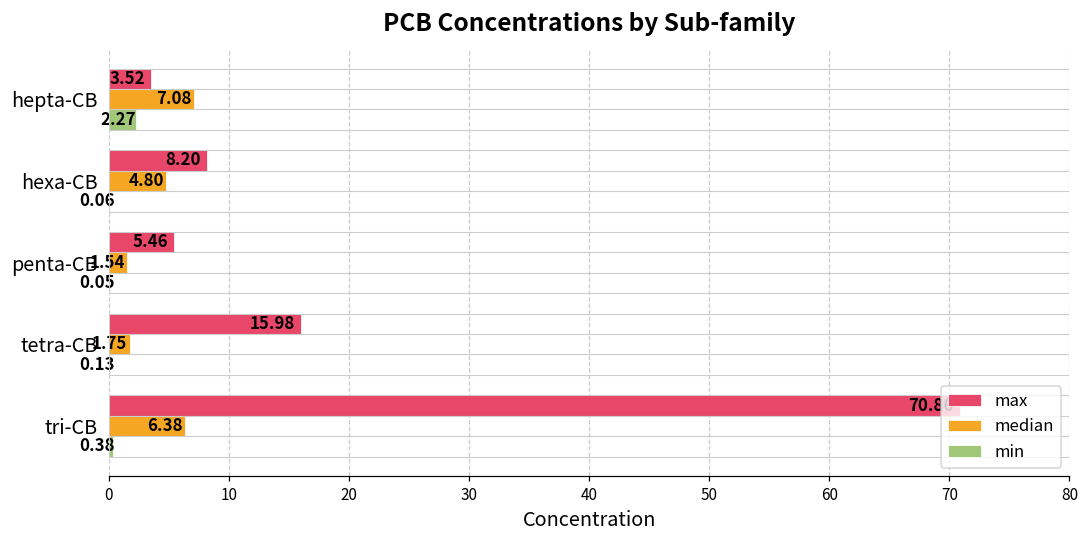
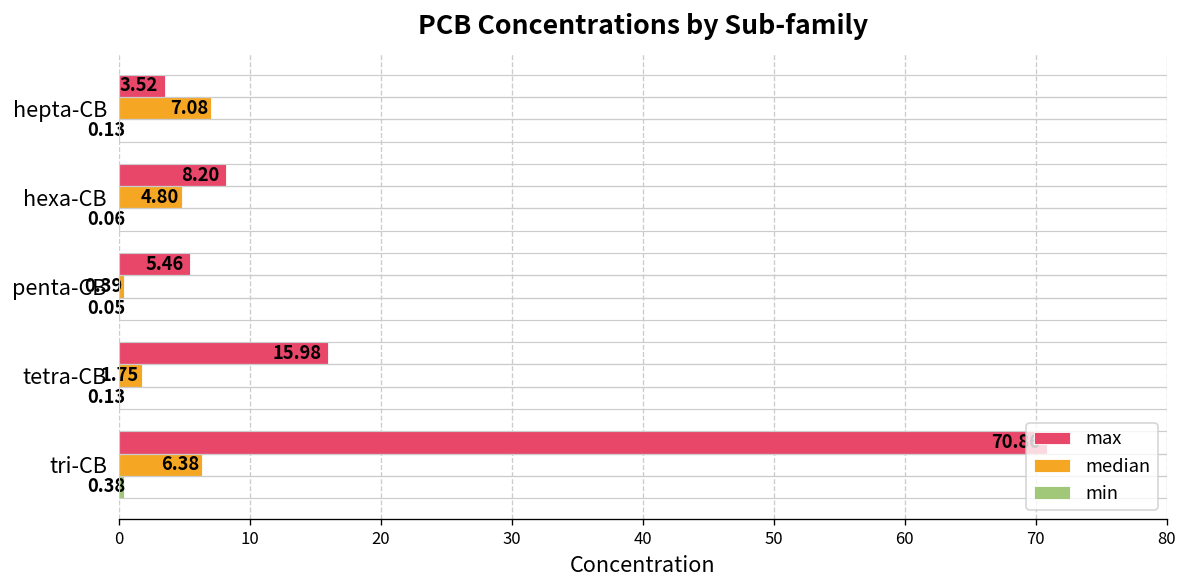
min, hepta-CB: 2.27 -> 0.13
median, penta-CB: 1.54 -> 0.39
